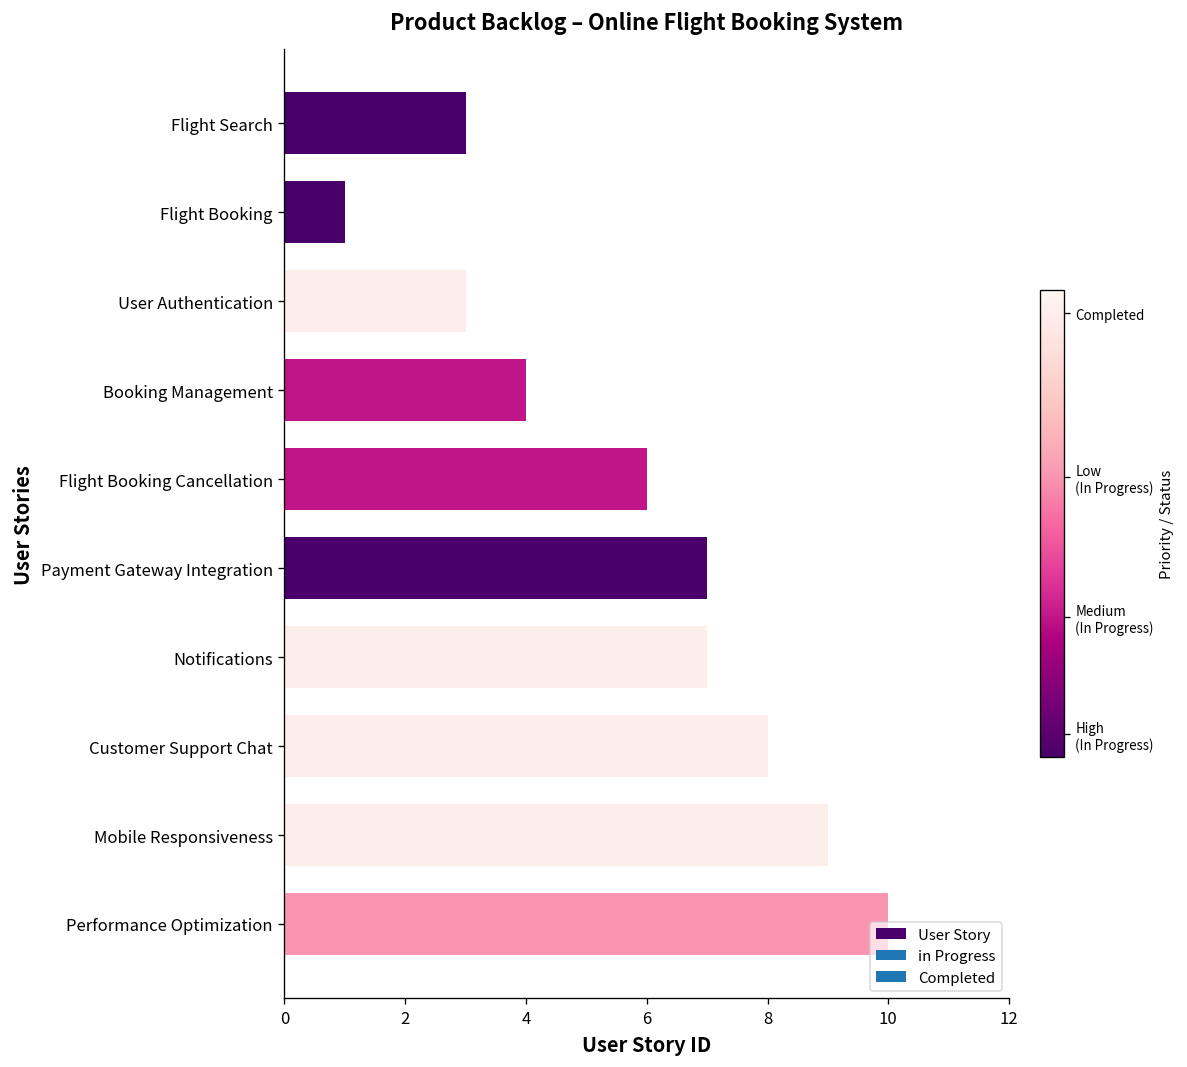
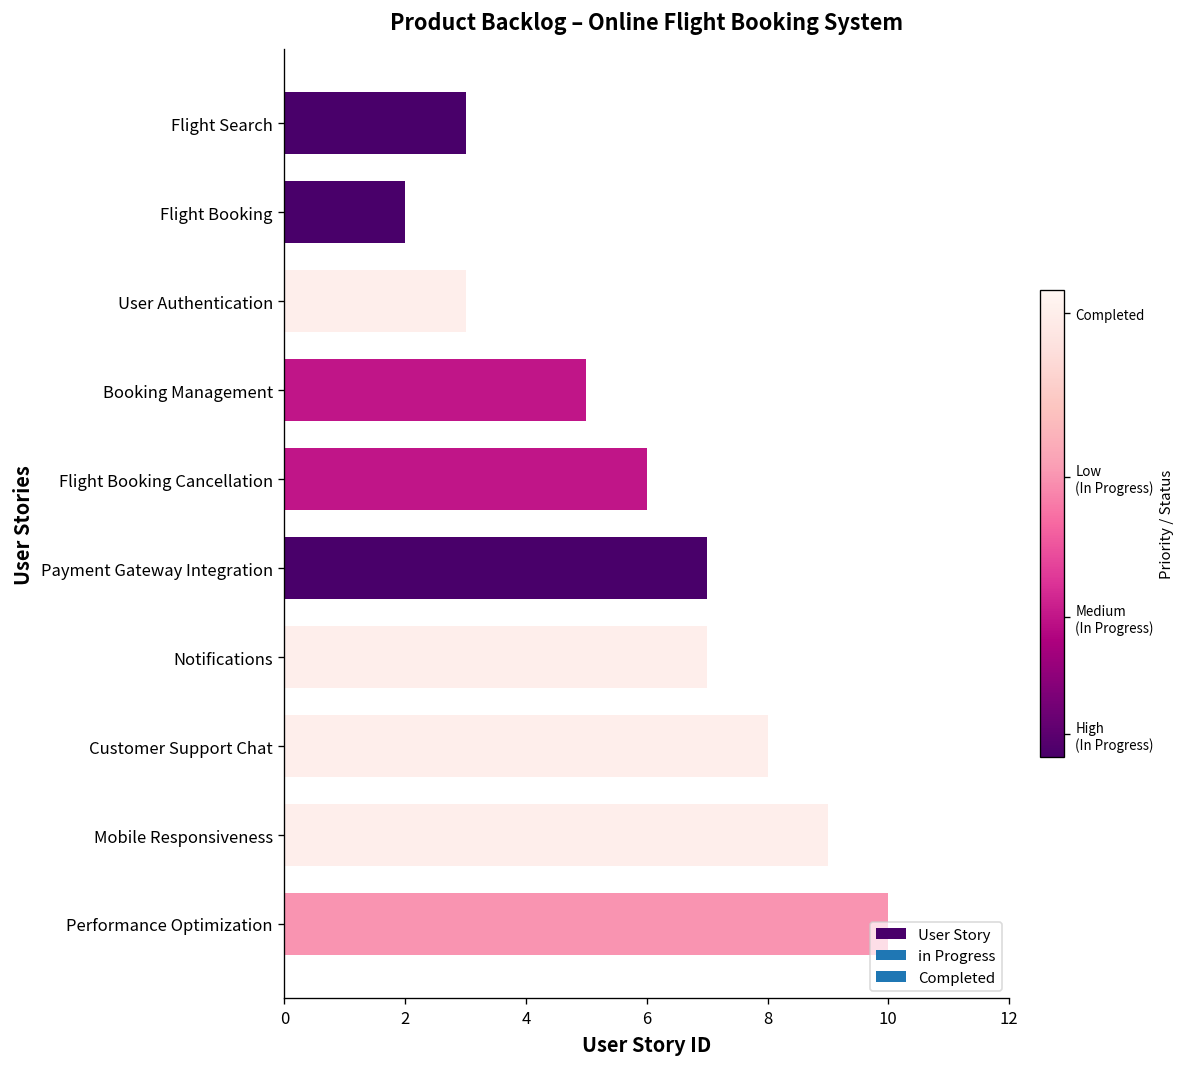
Flight Booking: 1 -> 2
Booking Management: 4 -> 5
